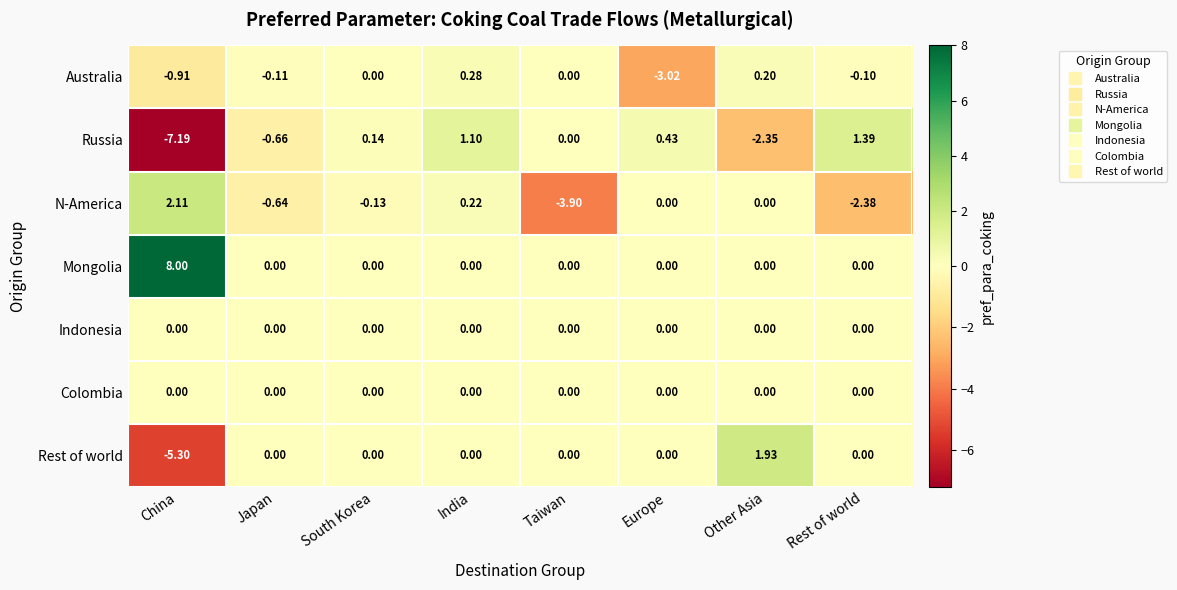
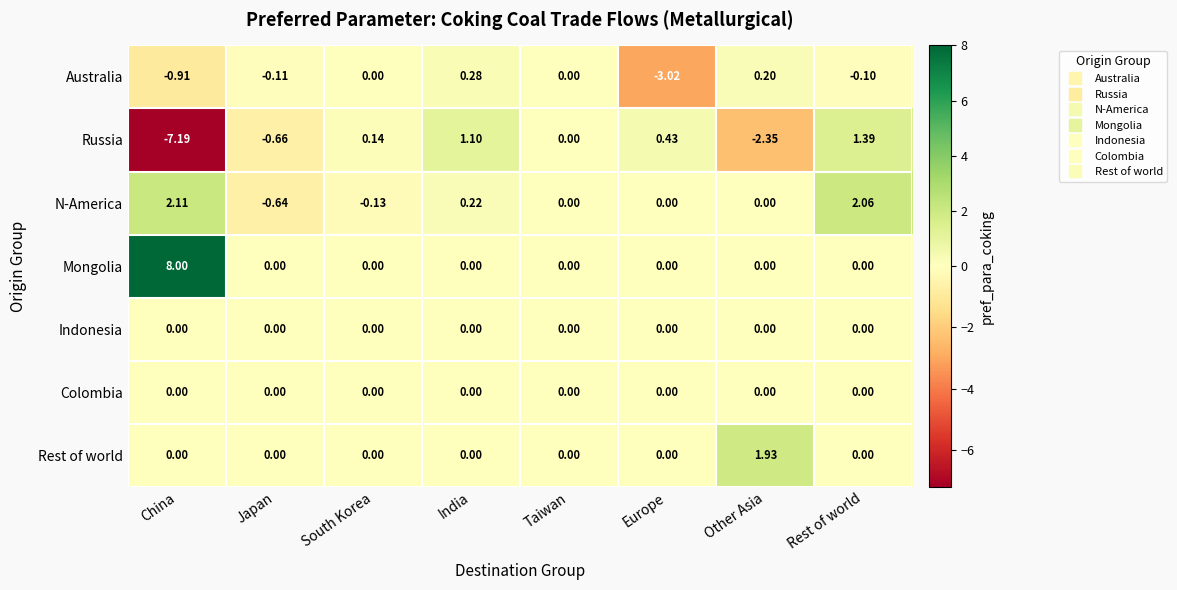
N-America, Taiwan: -3.90 -> 0.00
N-America, Rest of world: -2.38 -> 2.06
Rest of world, China: -5.30 -> 0.00
